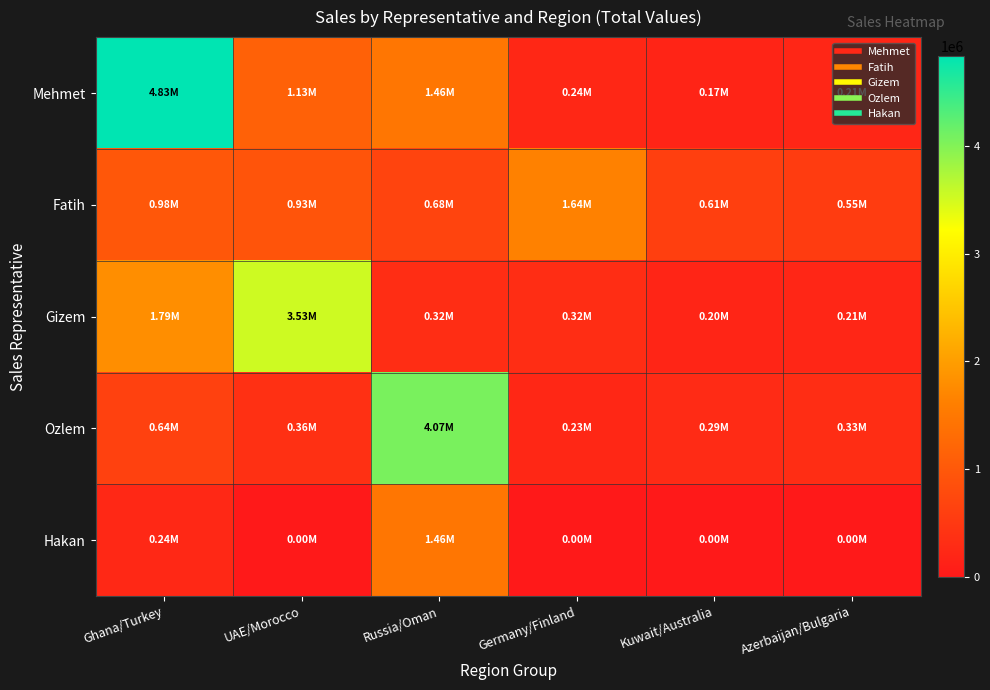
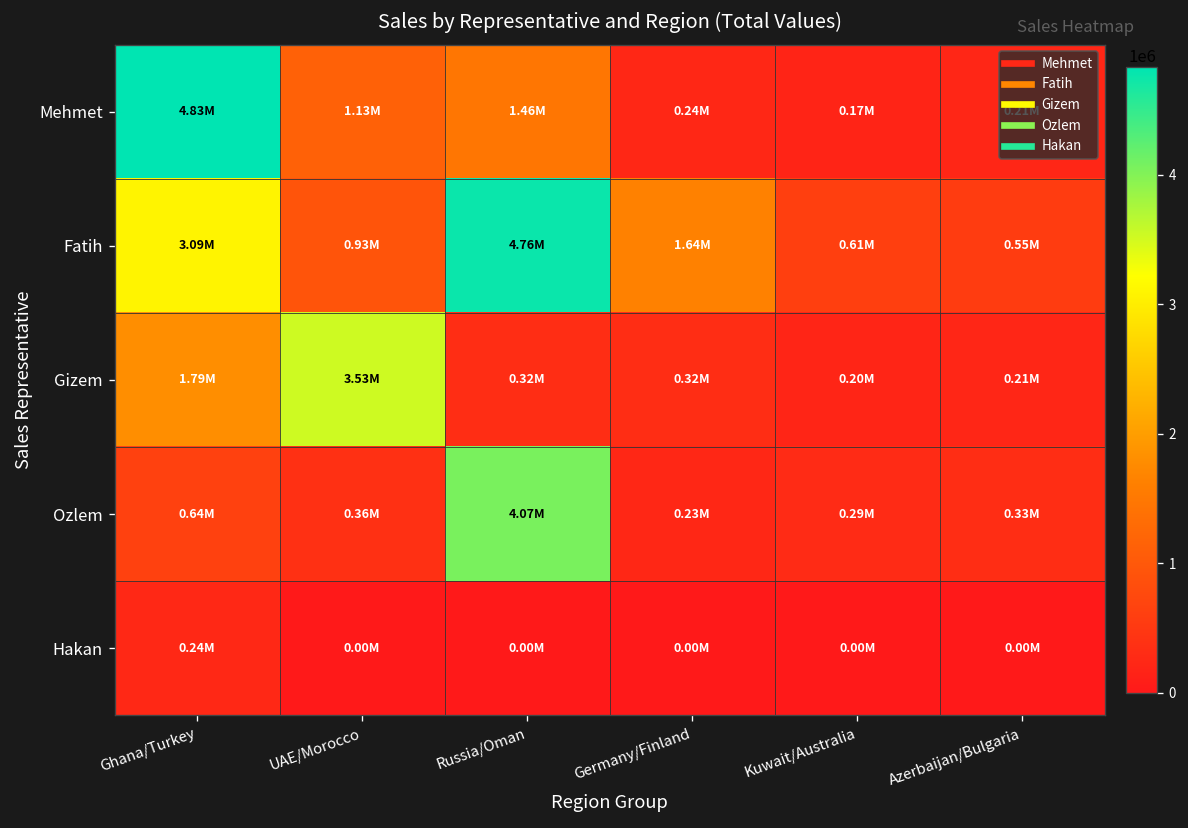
Fatih, Ghana/Turkey: 0.98M -> 3.09M
Fatih, Russia/Oman: 0.68M -> 4.76M
Hakan, Russia/Oman: 1.46M -> 0.00M
